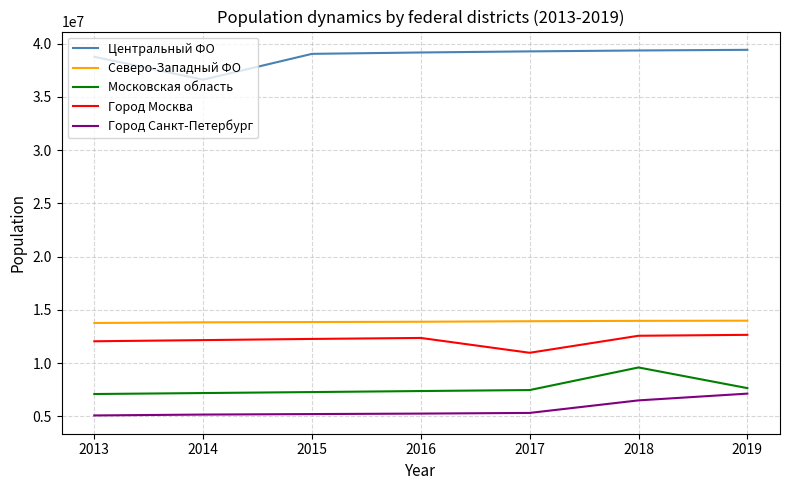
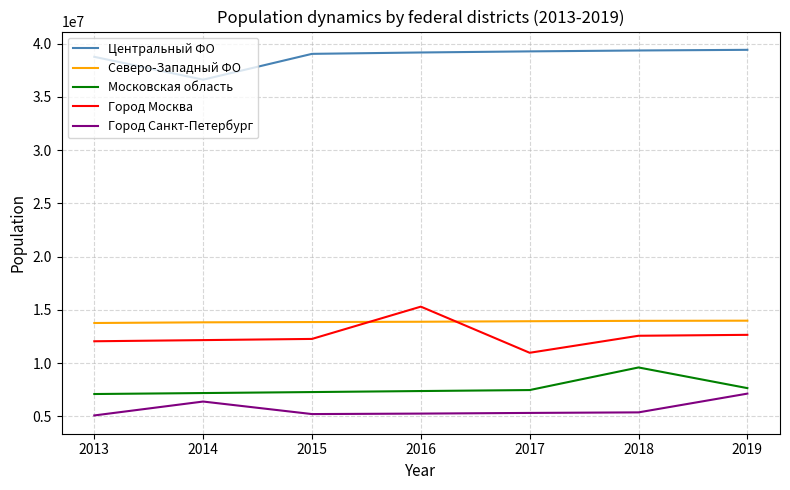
Город Санкт-Петербург, 2014: 5200000 -> 6400000
Город Москва, 2016: 12400000 -> 15300000
Город Санкт-Петербург, 2018: 6500000 -> 5400000
